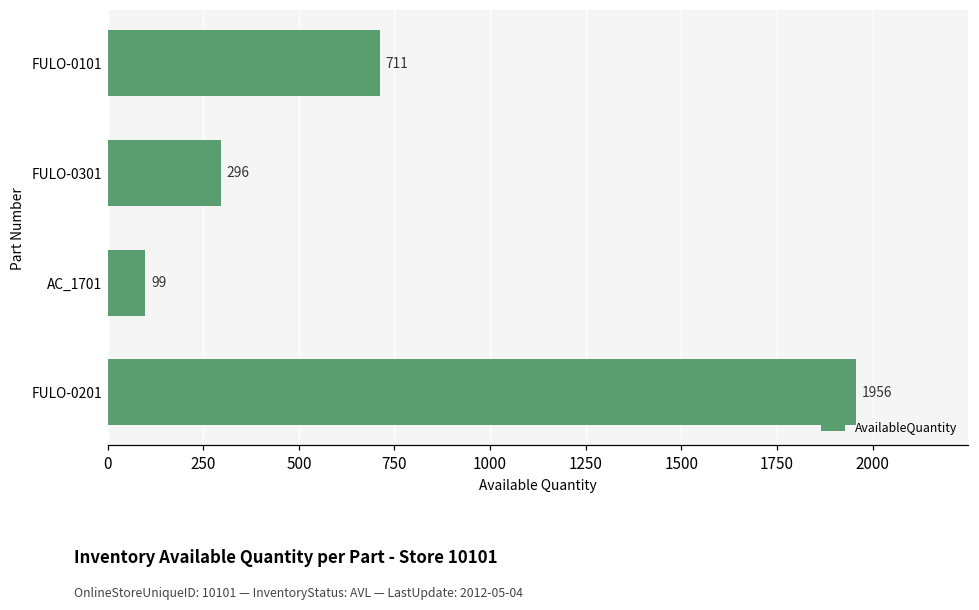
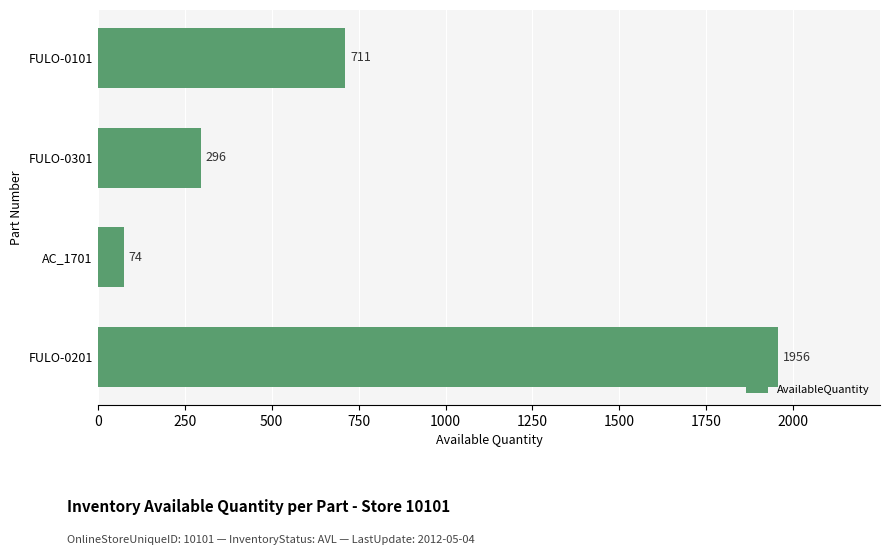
AC_1701: 99 -> 74
